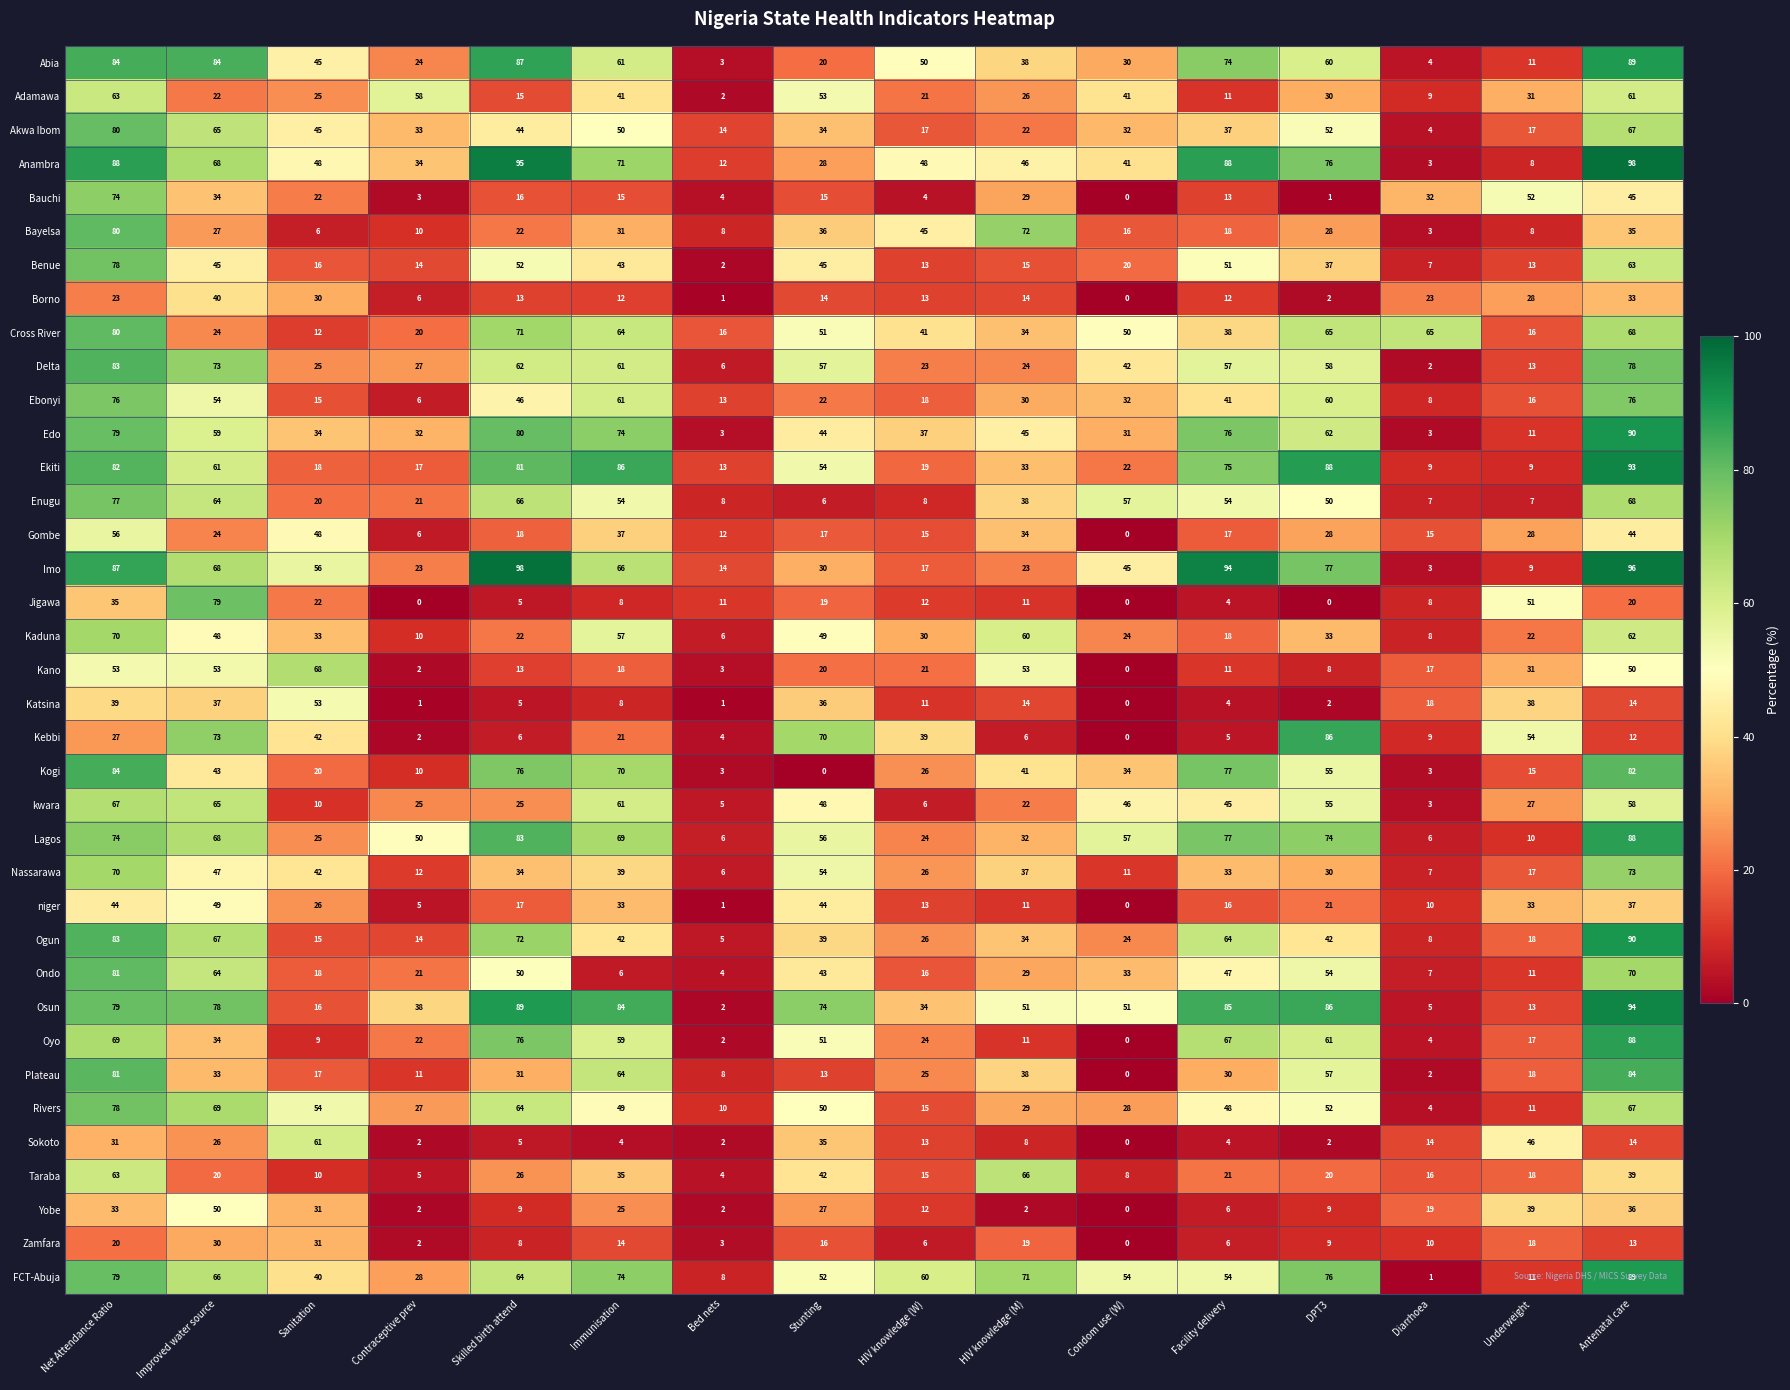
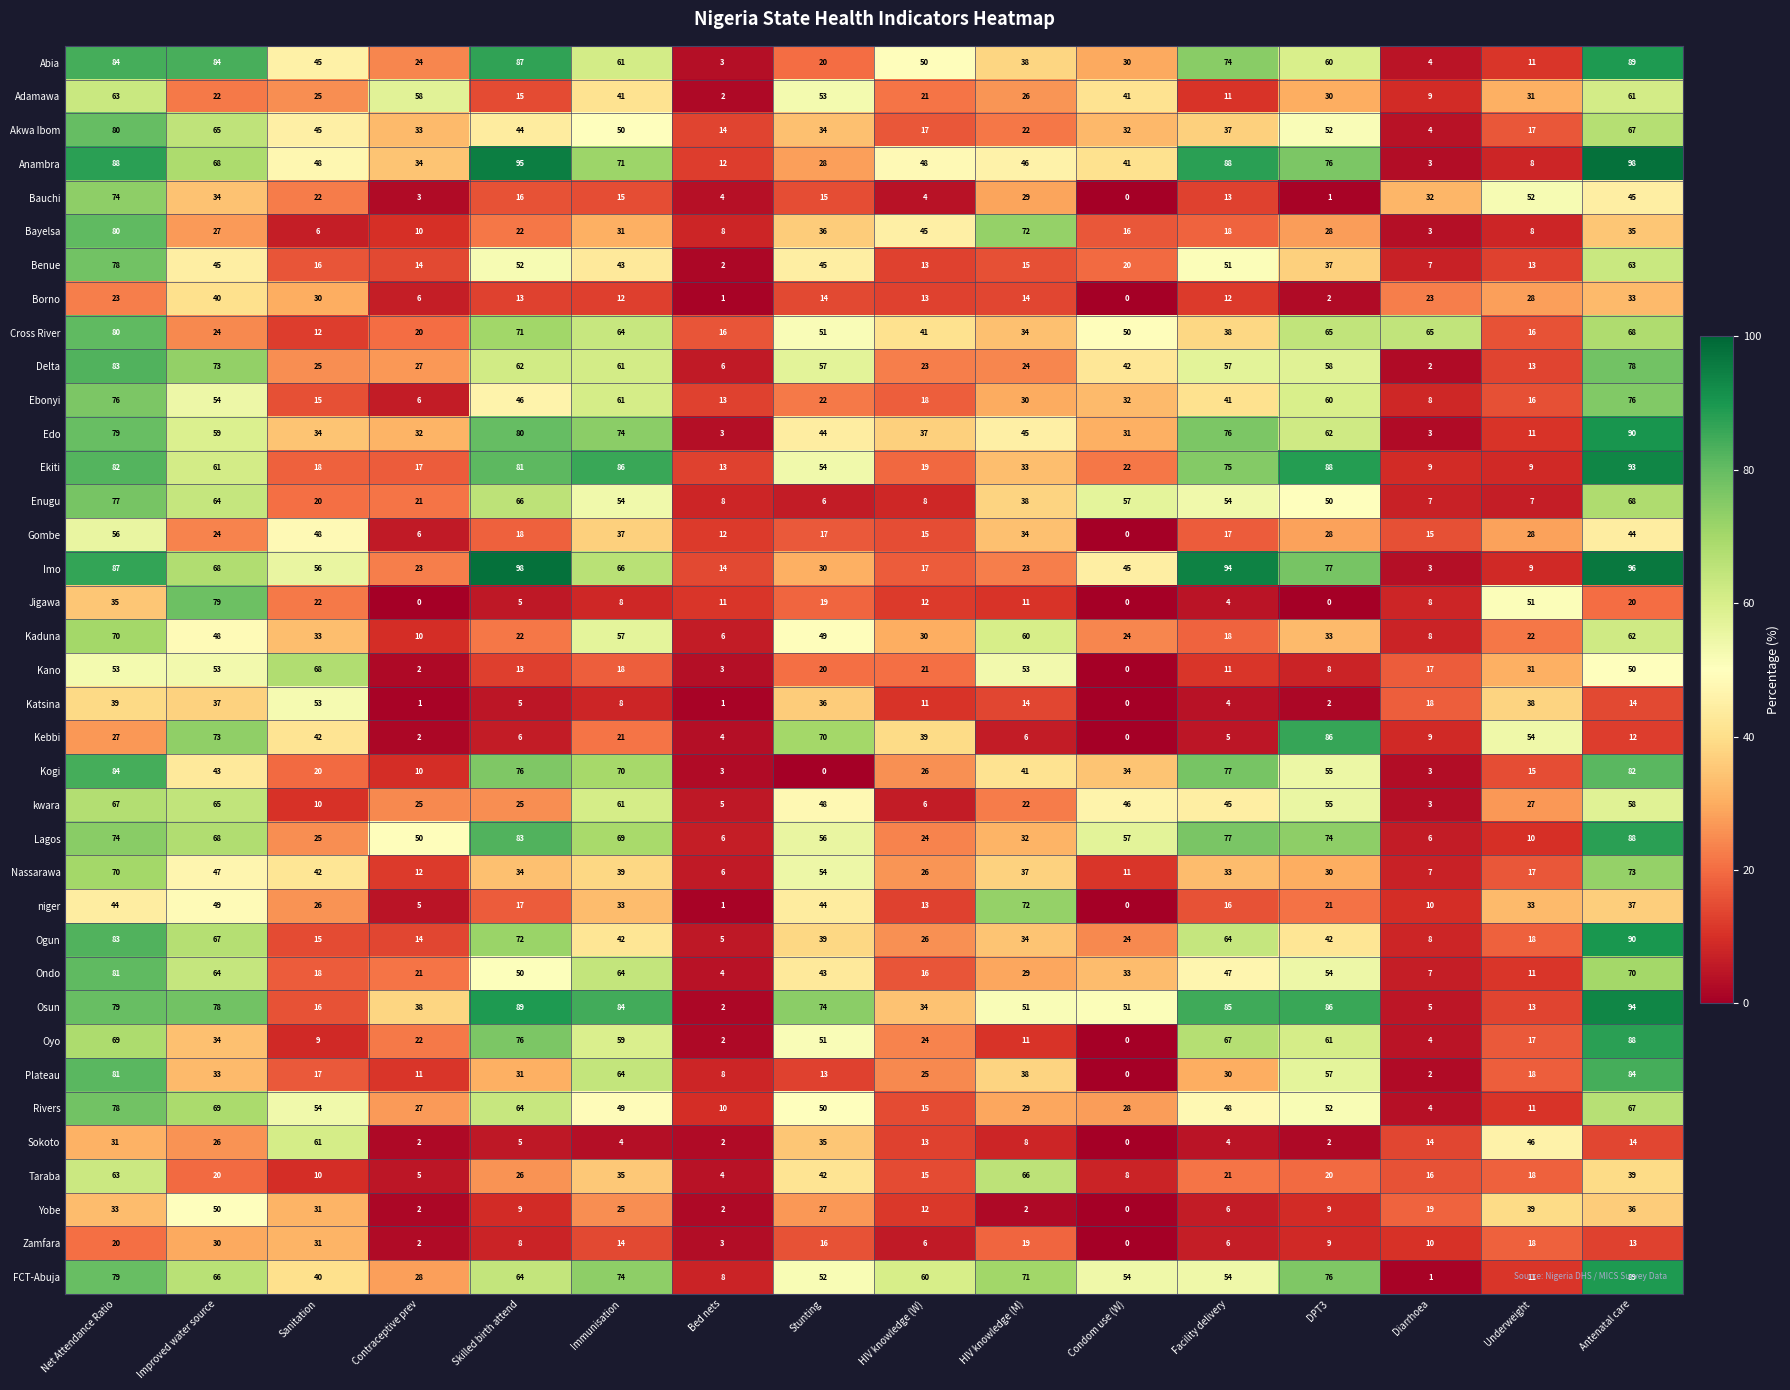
niger, HIV knowledge (M): 11 -> 72
Ondo, Immunisation: 6 -> 64
